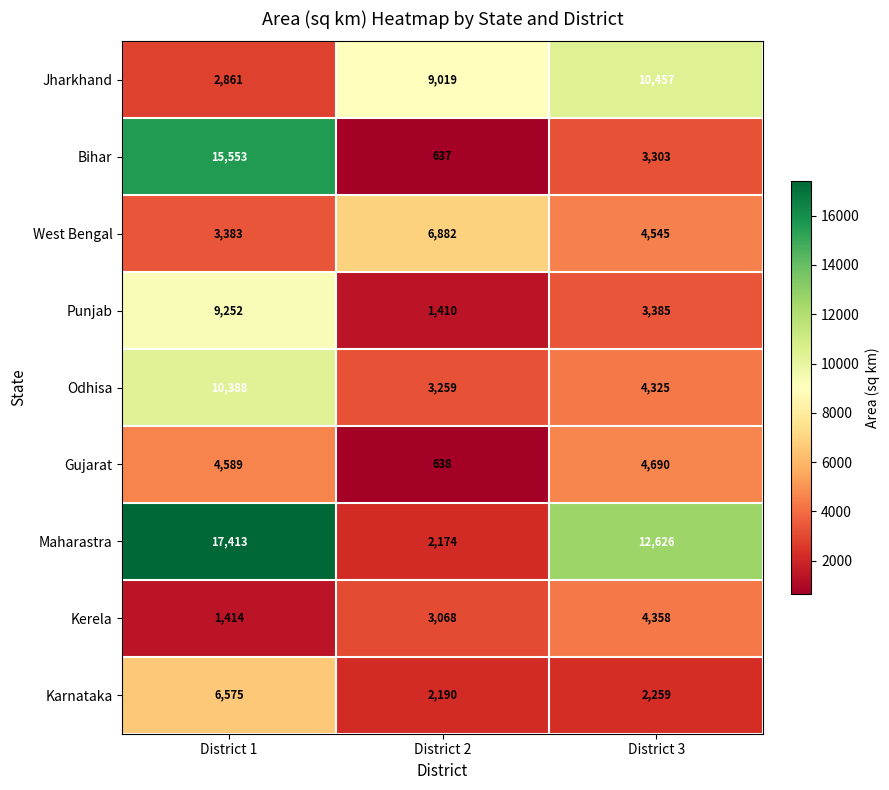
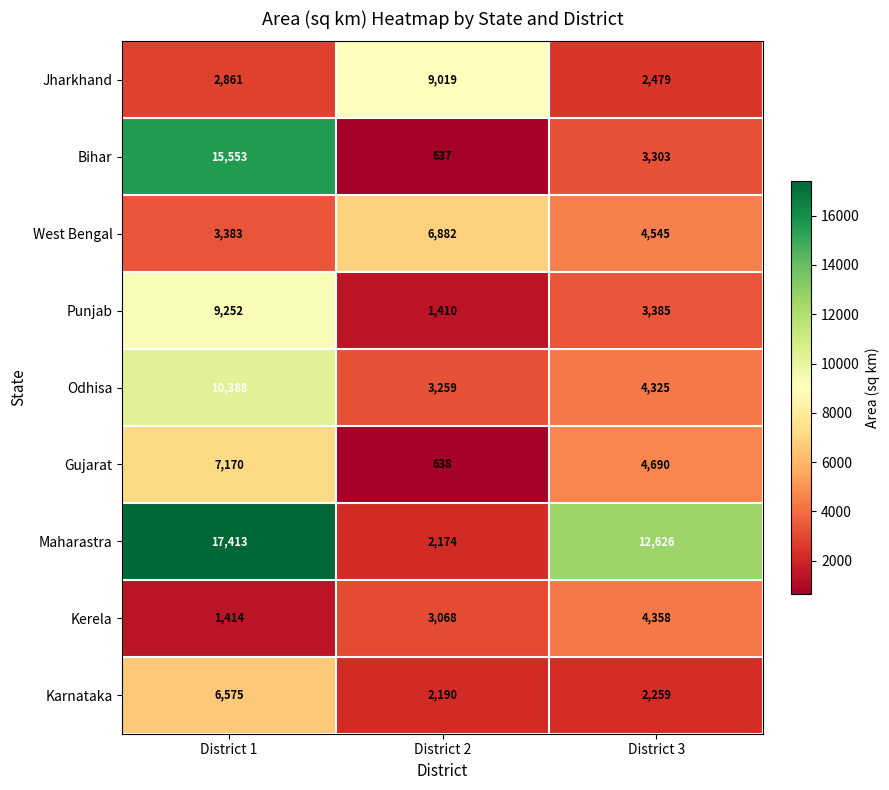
Jharkhand, District 3: 10,457 -> 2,479
Gujarat, District 1: 4,589 -> 7,170
